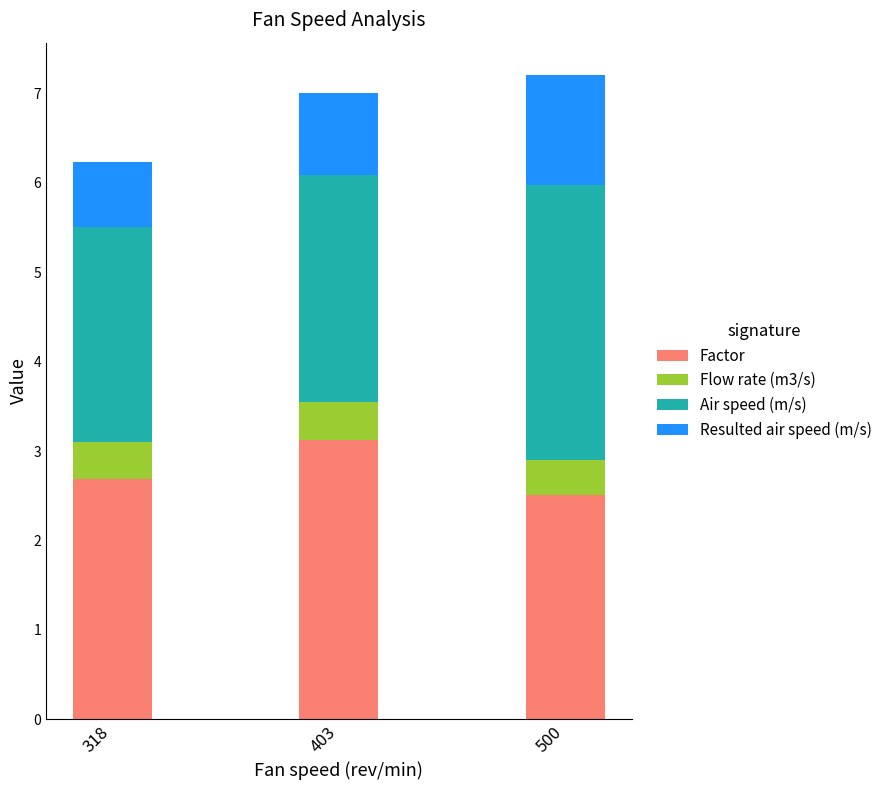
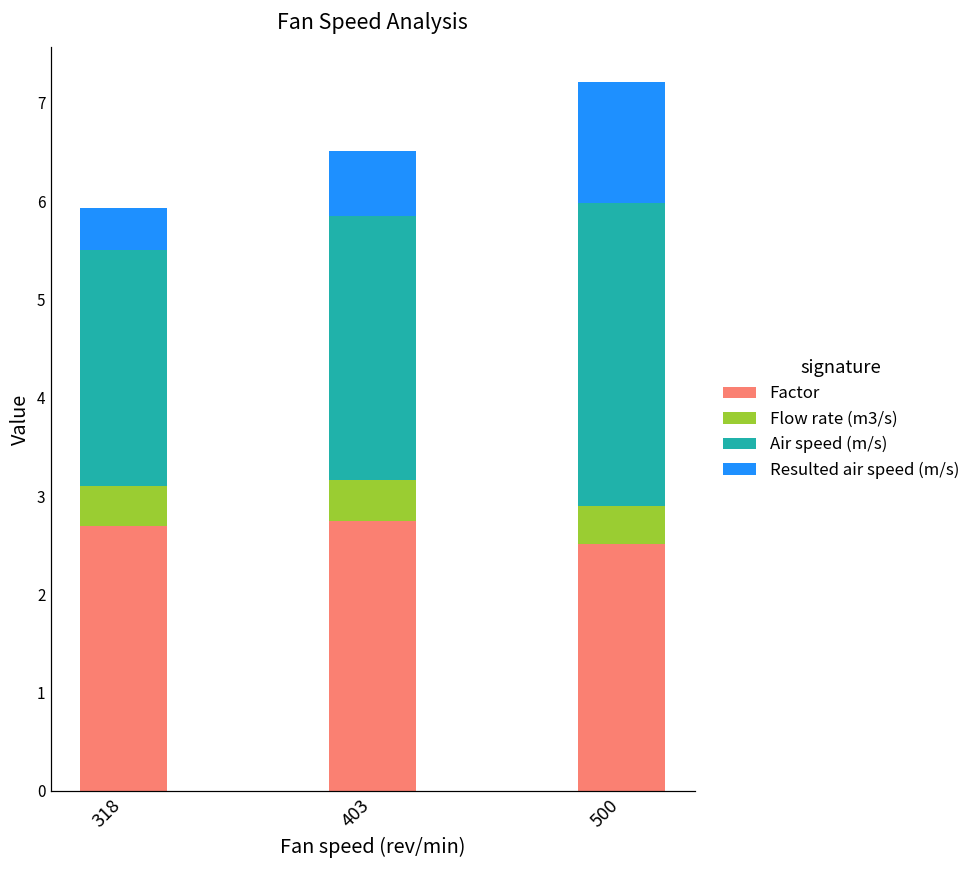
Resulted air speed (m/s), 318: 0.7 -> 0.4
Factor, 403: 3.1 -> 2.7
Air speed (m/s), 403: 2.5 -> 2.7
Resulted air speed (m/s), 403: 0.9 -> 0.7
